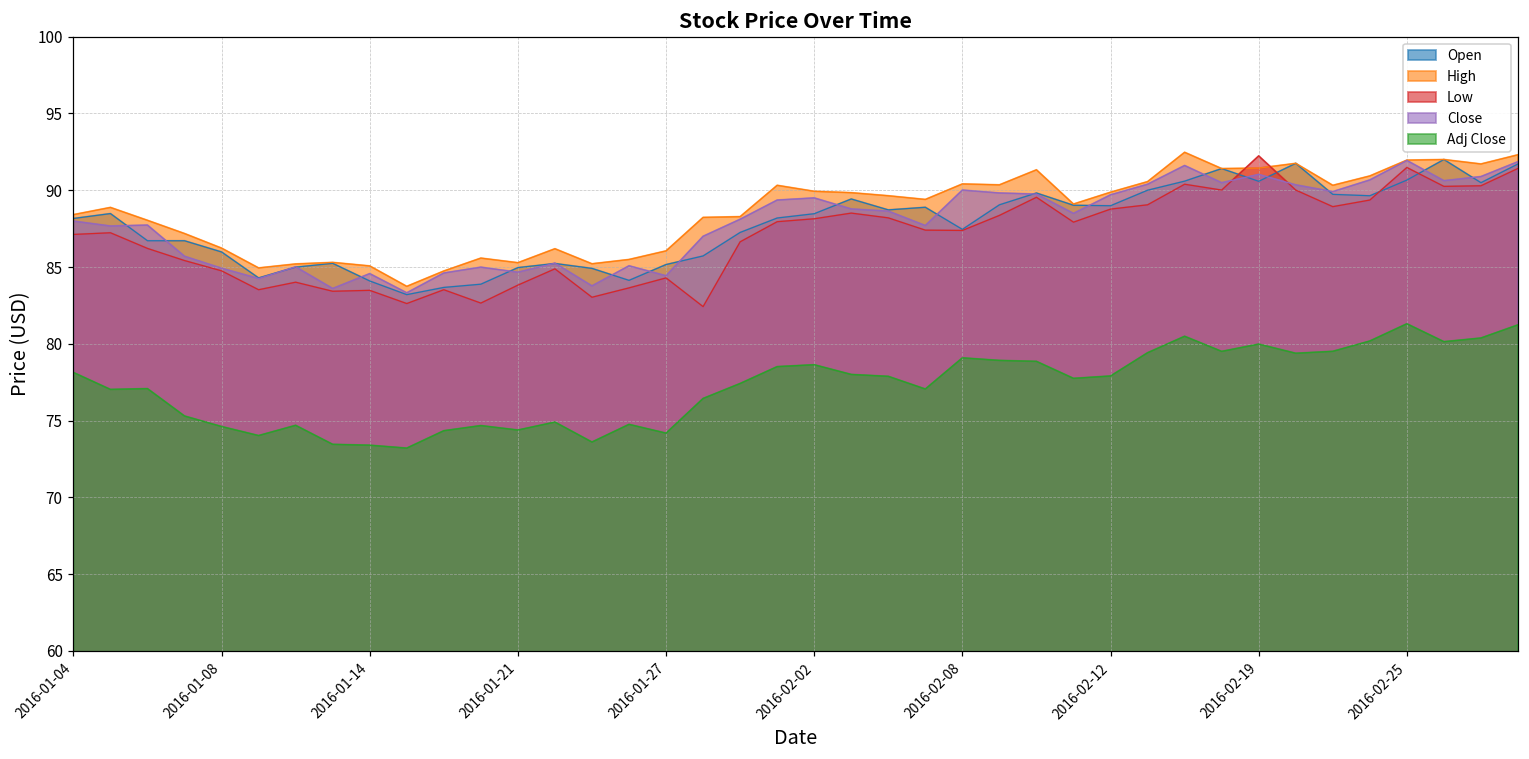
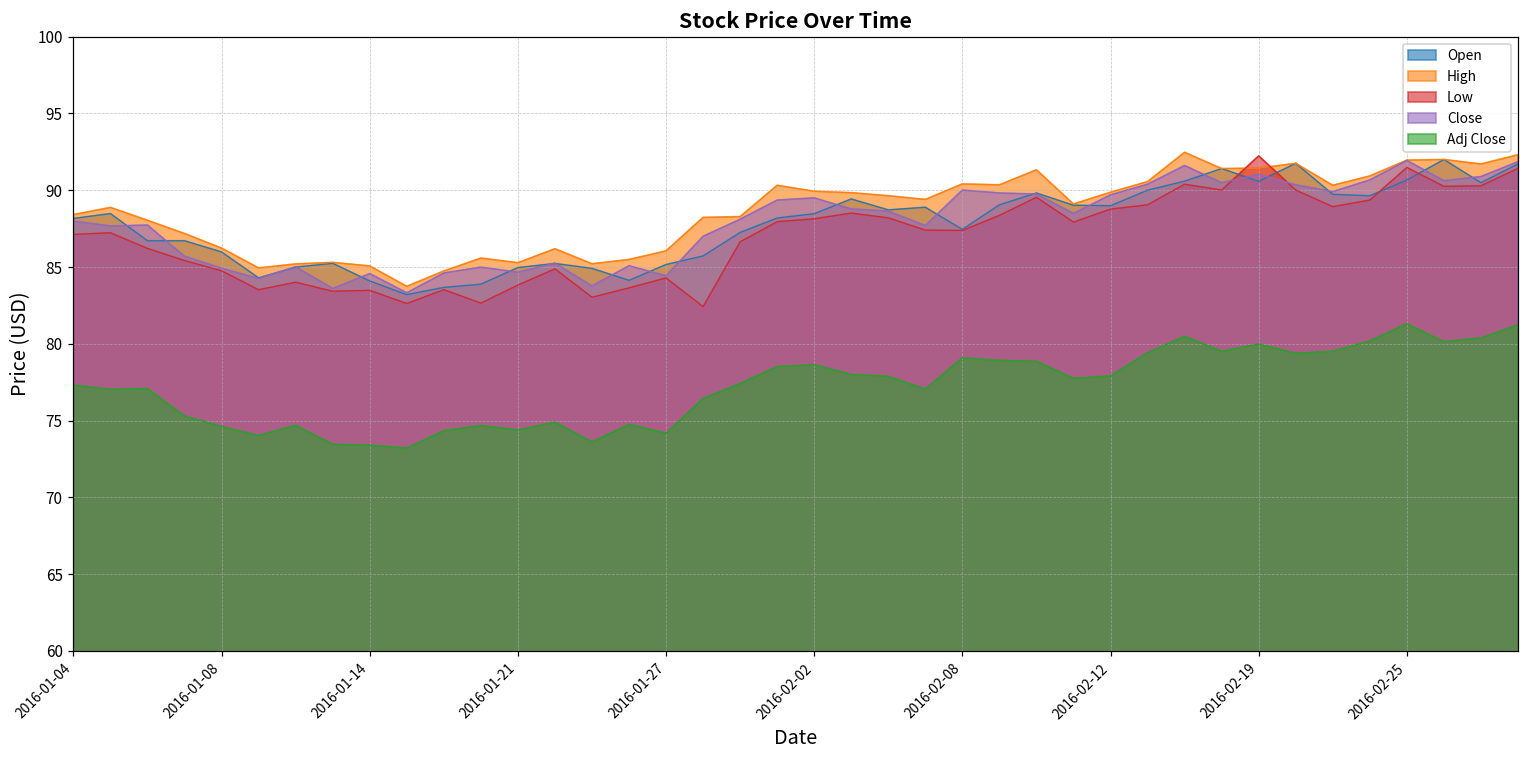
Adj Close, 2016-01-04: 78.1 -> 77.3
